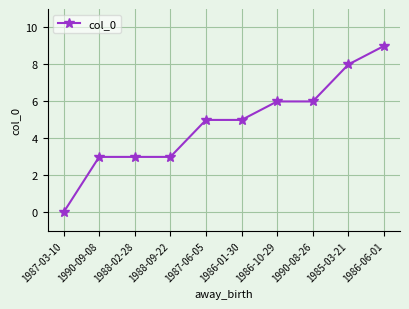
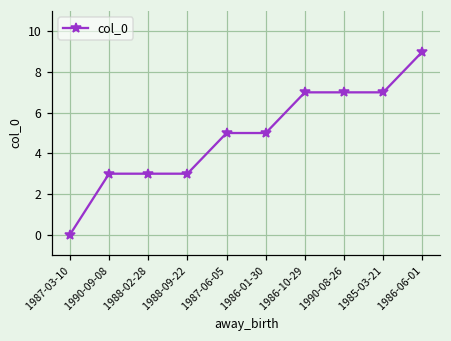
1986-10-29: 6 -> 7
1990-08-26: 6 -> 7
1985-03-21: 8 -> 7
